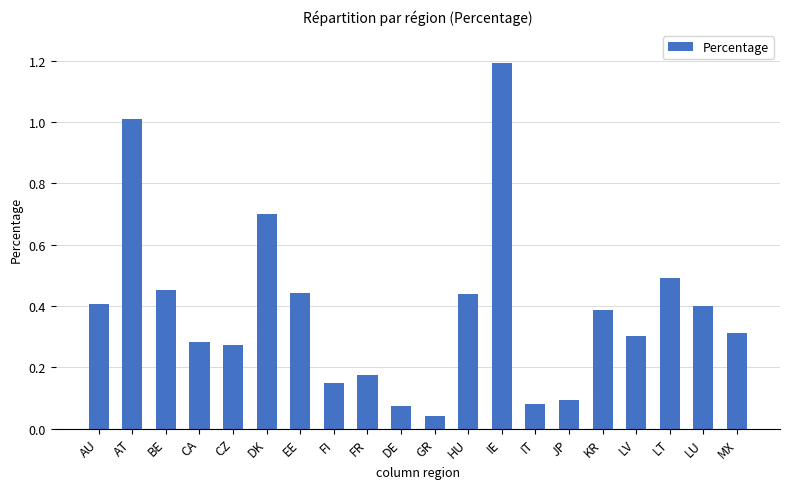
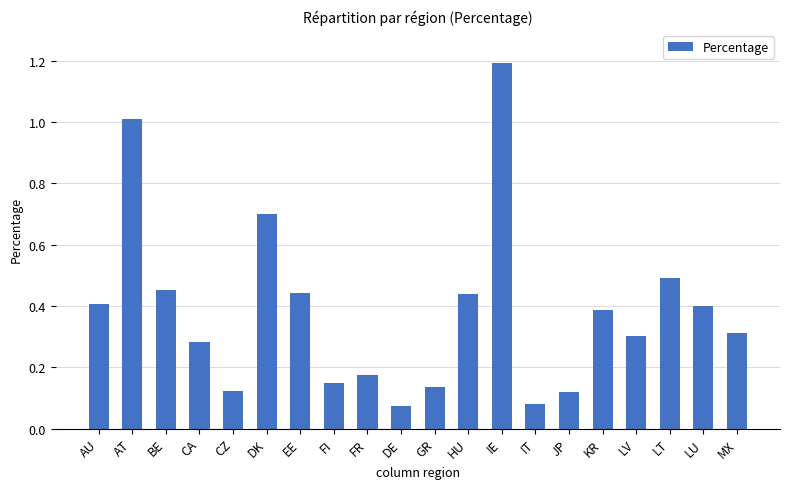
CZ: 0.27 -> 0.12
GR: 0.04 -> 0.13
JP: 0.09 -> 0.12
